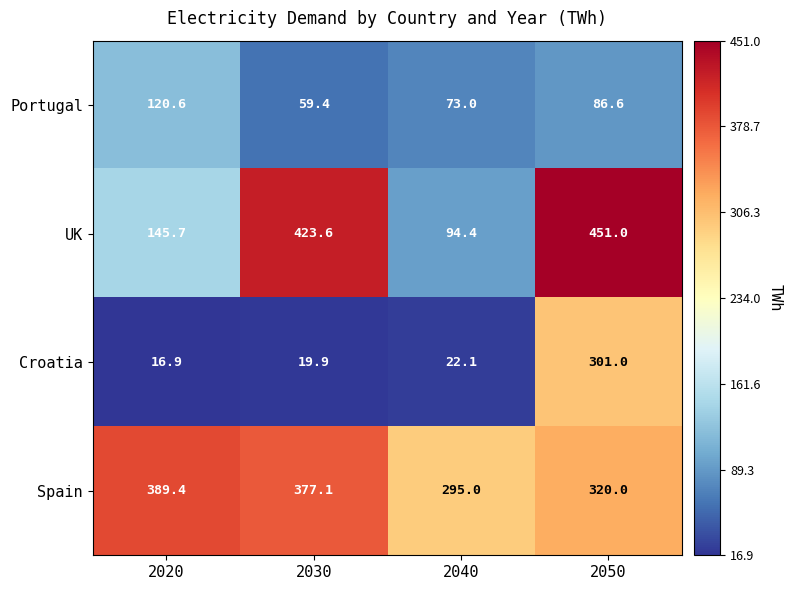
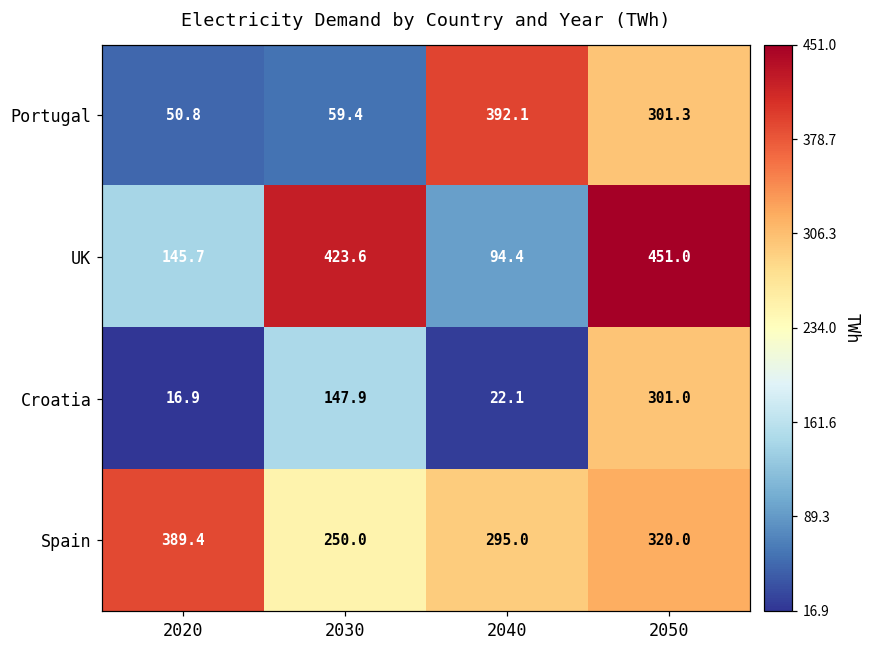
Portugal, 2020: 120.6 -> 50.8
Portugal, 2040: 73.0 -> 392.1
Portugal, 2050: 86.6 -> 301.3
Croatia, 2030: 19.9 -> 147.9
Spain, 2030: 377.1 -> 250.0
